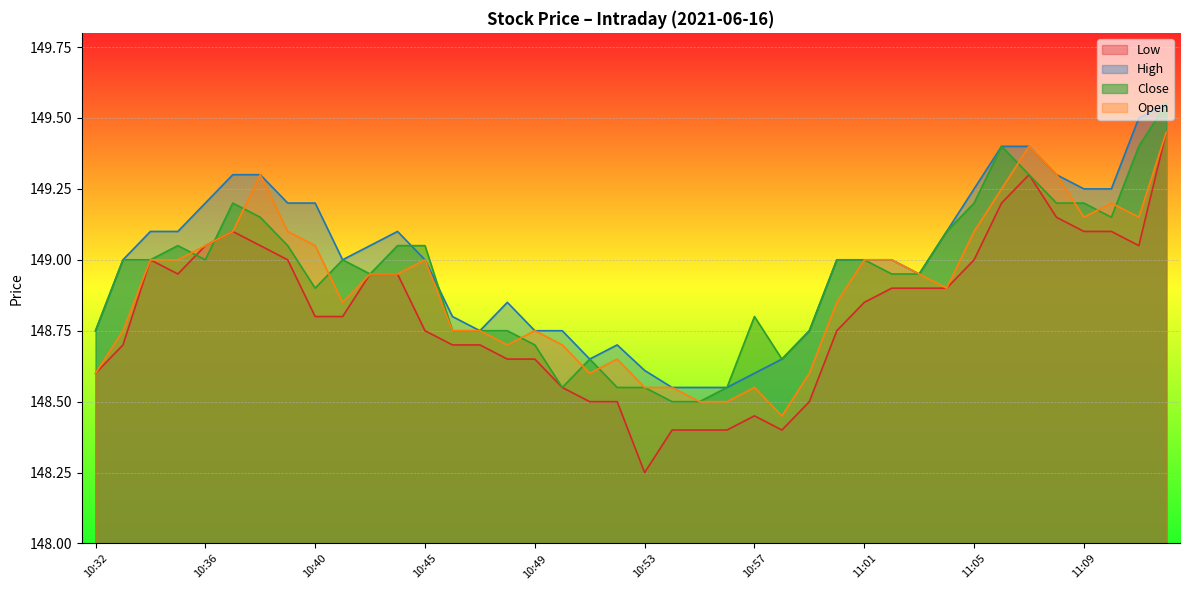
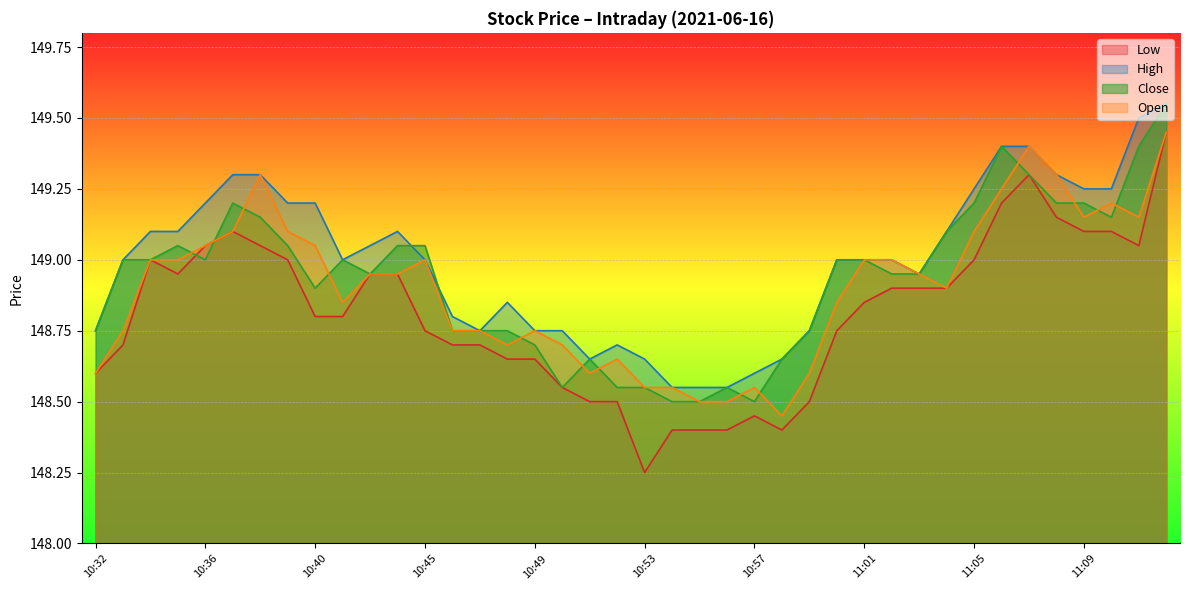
High, 10:53: 148.61 -> 148.65
Close, 10:57: 148.8 -> 148.5
